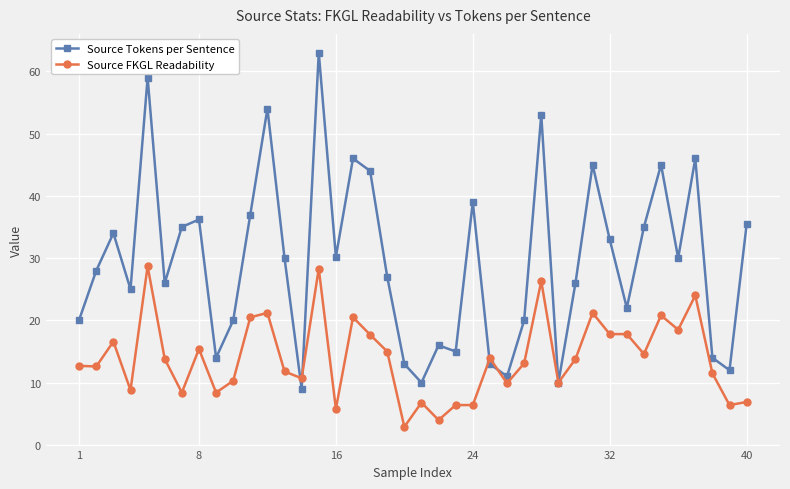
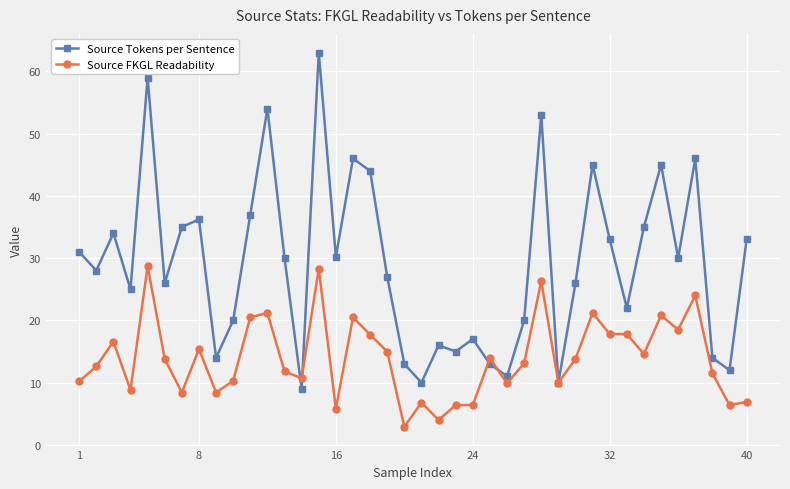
Source Tokens per Sentence, 1: 20 -> 31
Source FKGL Readability, 1: 13 -> 10
Source Tokens per Sentence, 24: 39 -> 17
Source Tokens per Sentence, 40: 35 -> 33
